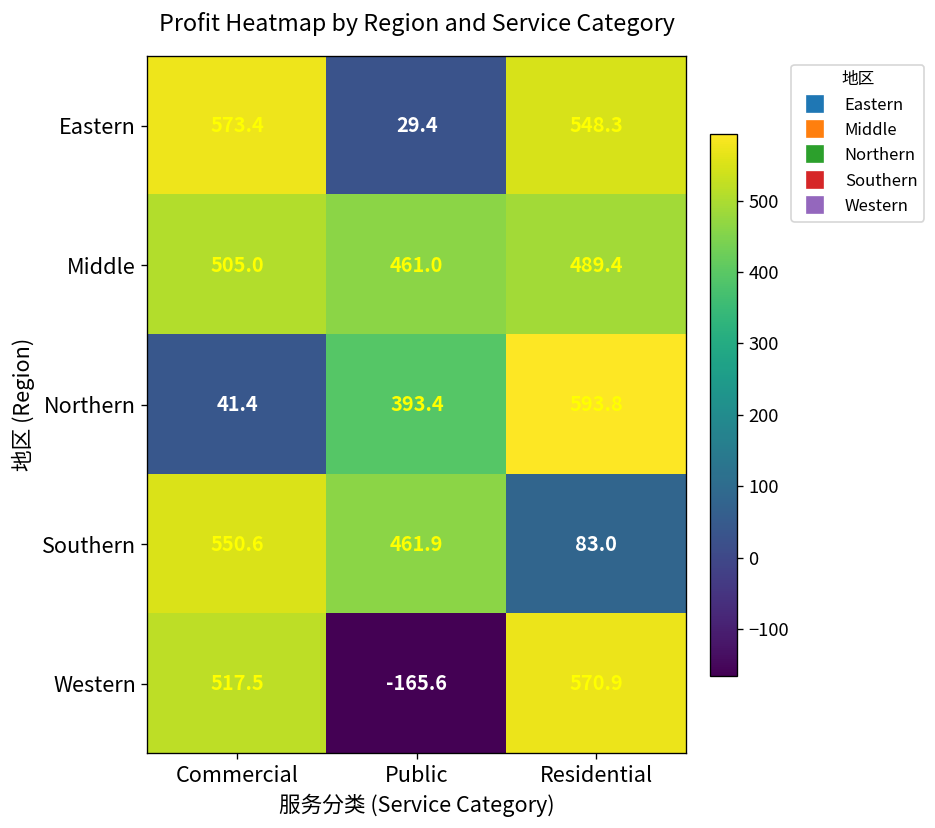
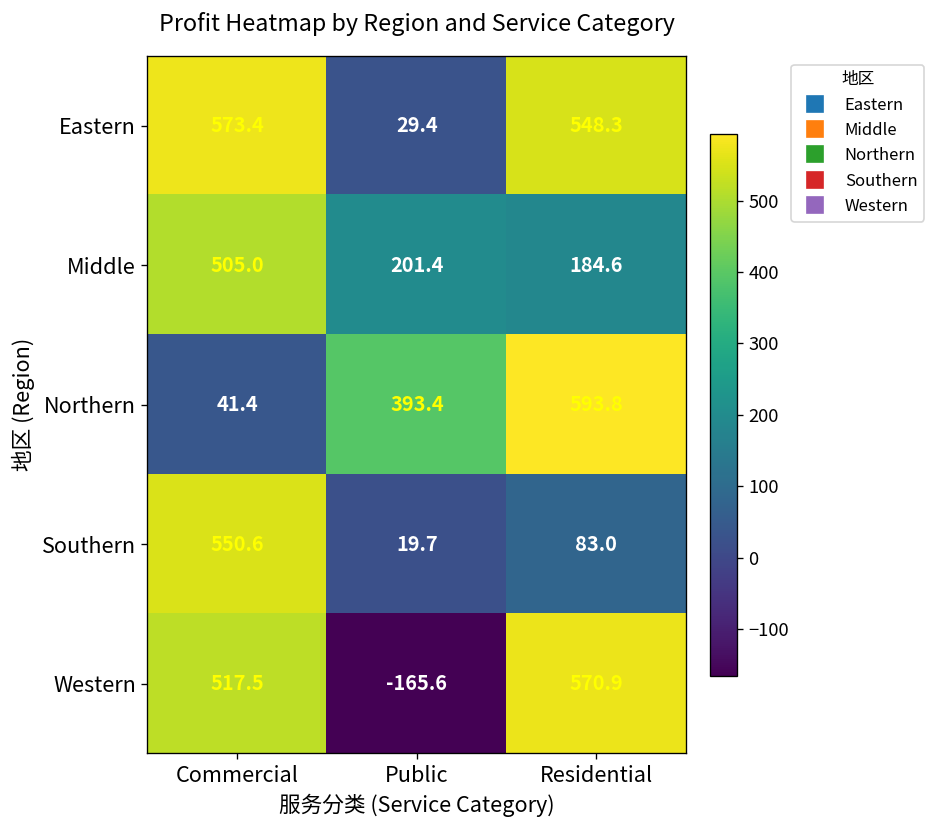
Middle, Public: 461.0 -> 201.4
Middle, Residential: 489.4 -> 184.6
Southern, Public: 461.9 -> 19.7
